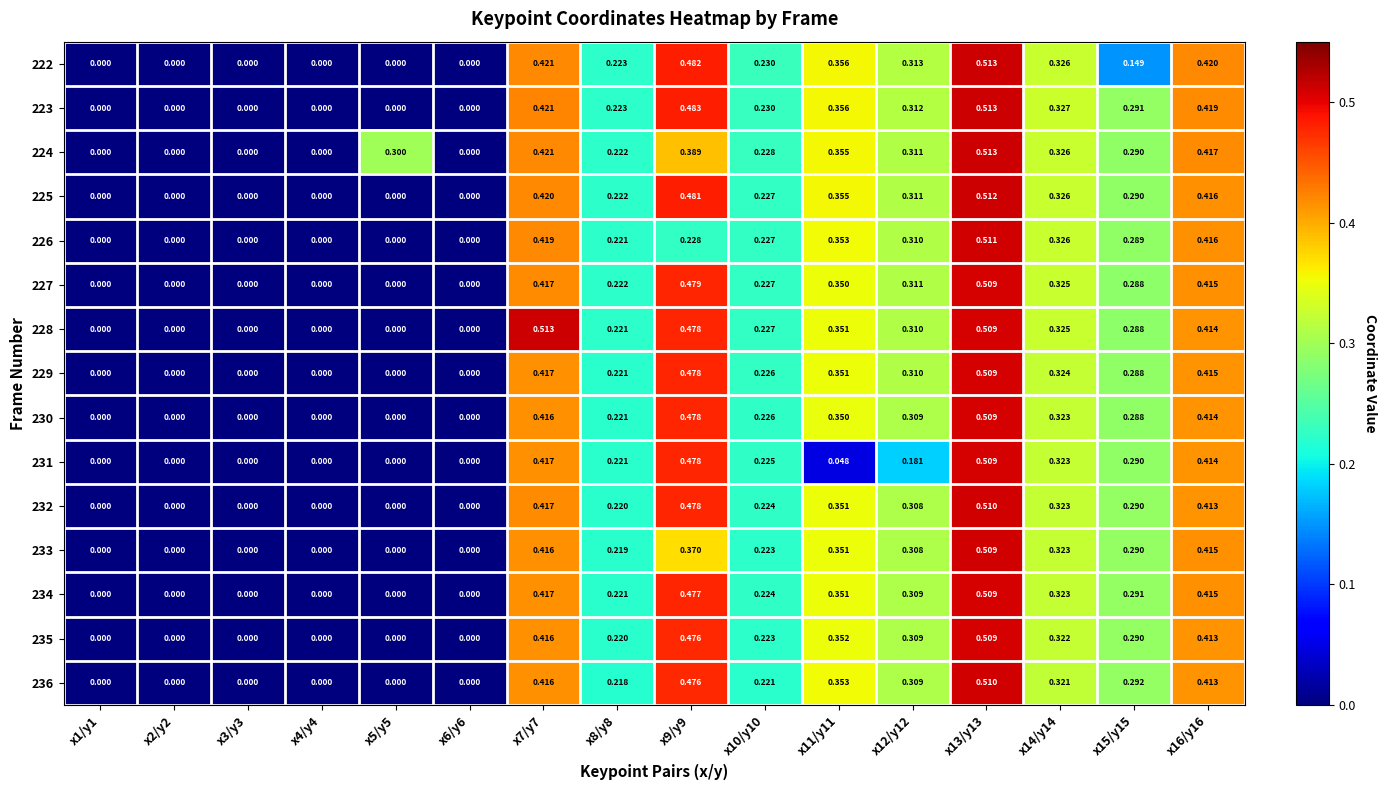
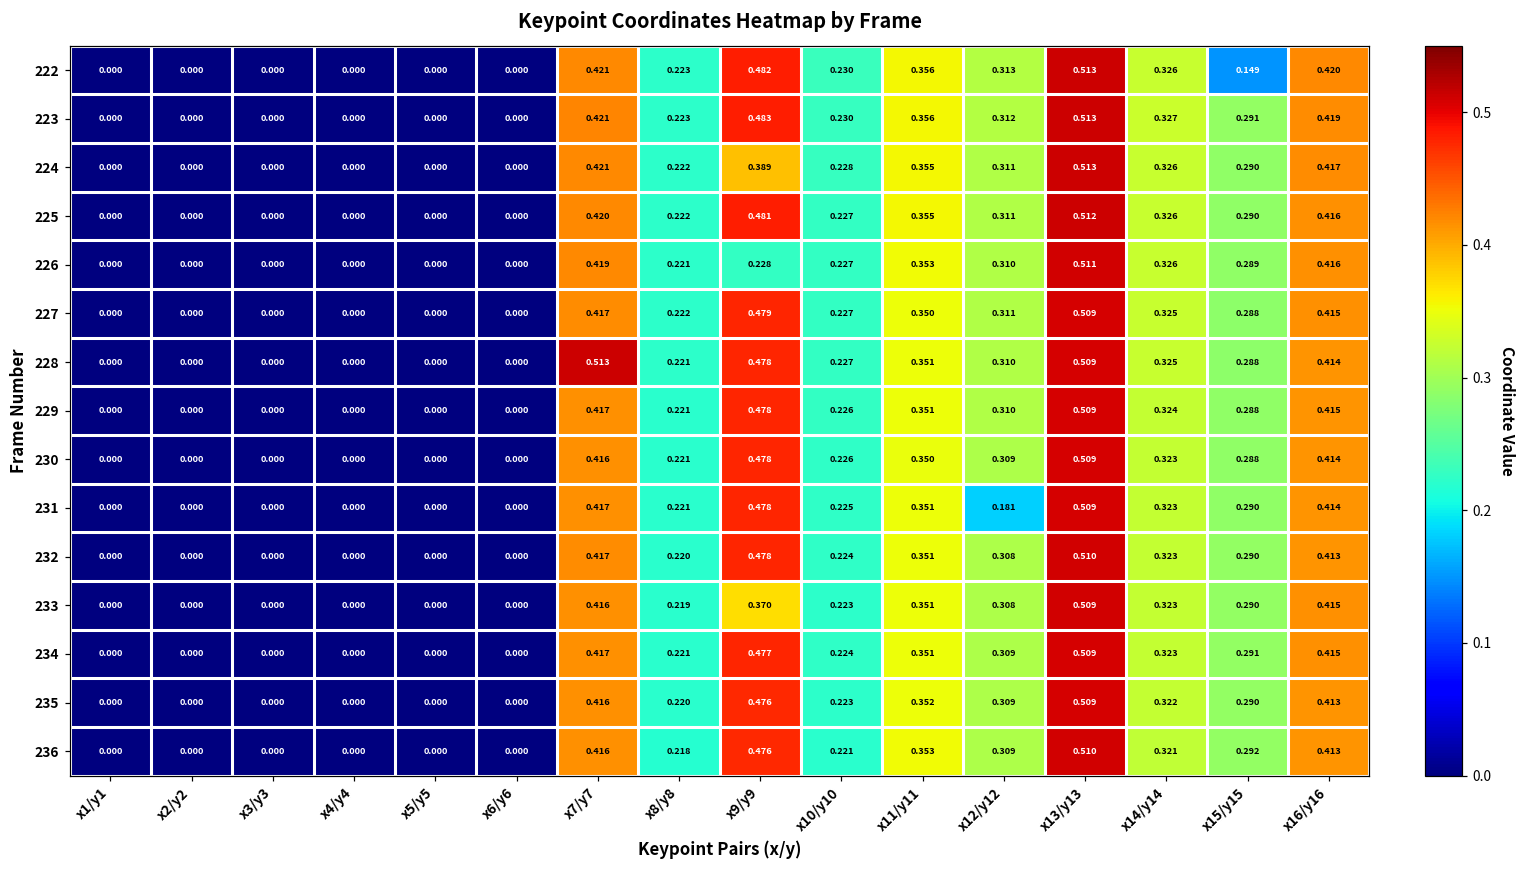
224, x5/y5: 0.300 -> 0.000
231, x11/y11: 0.048 -> 0.351
